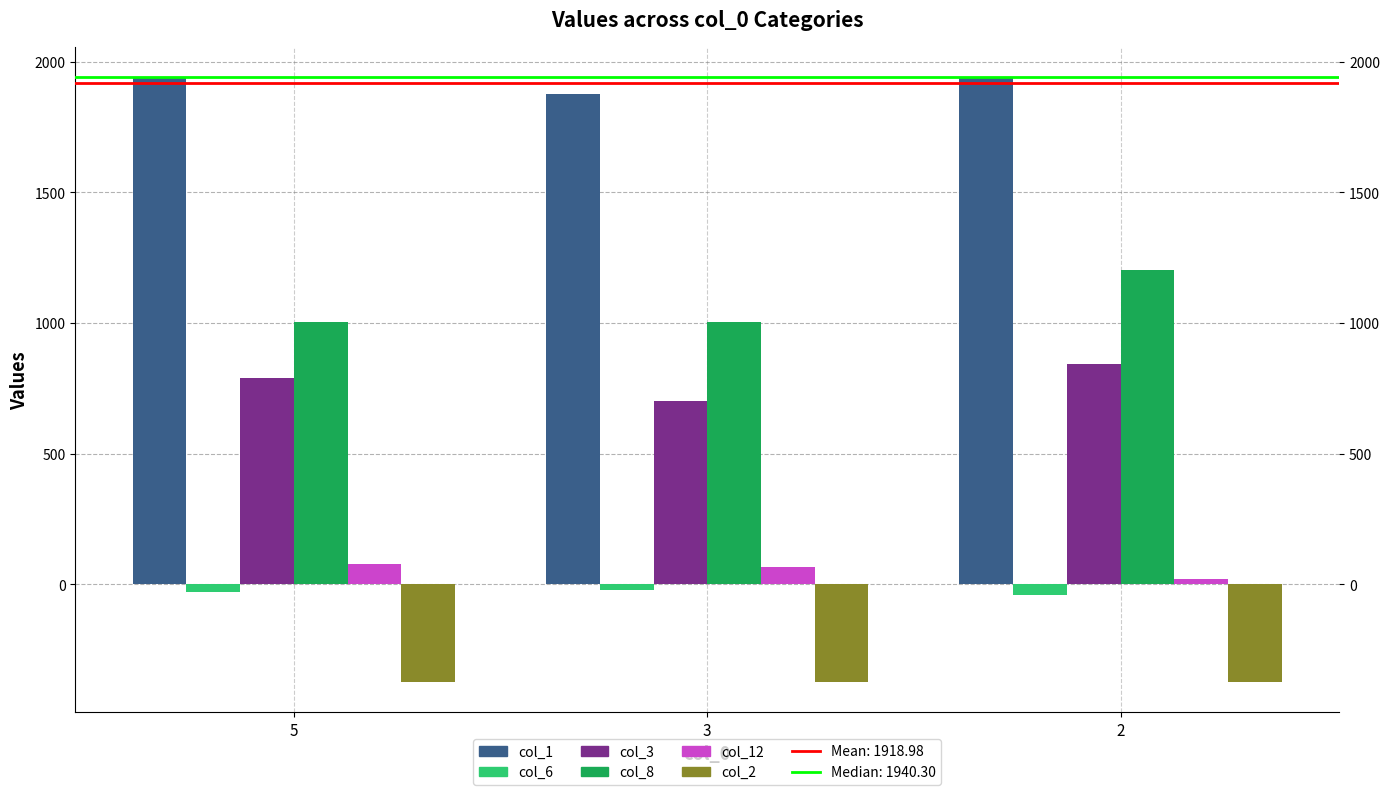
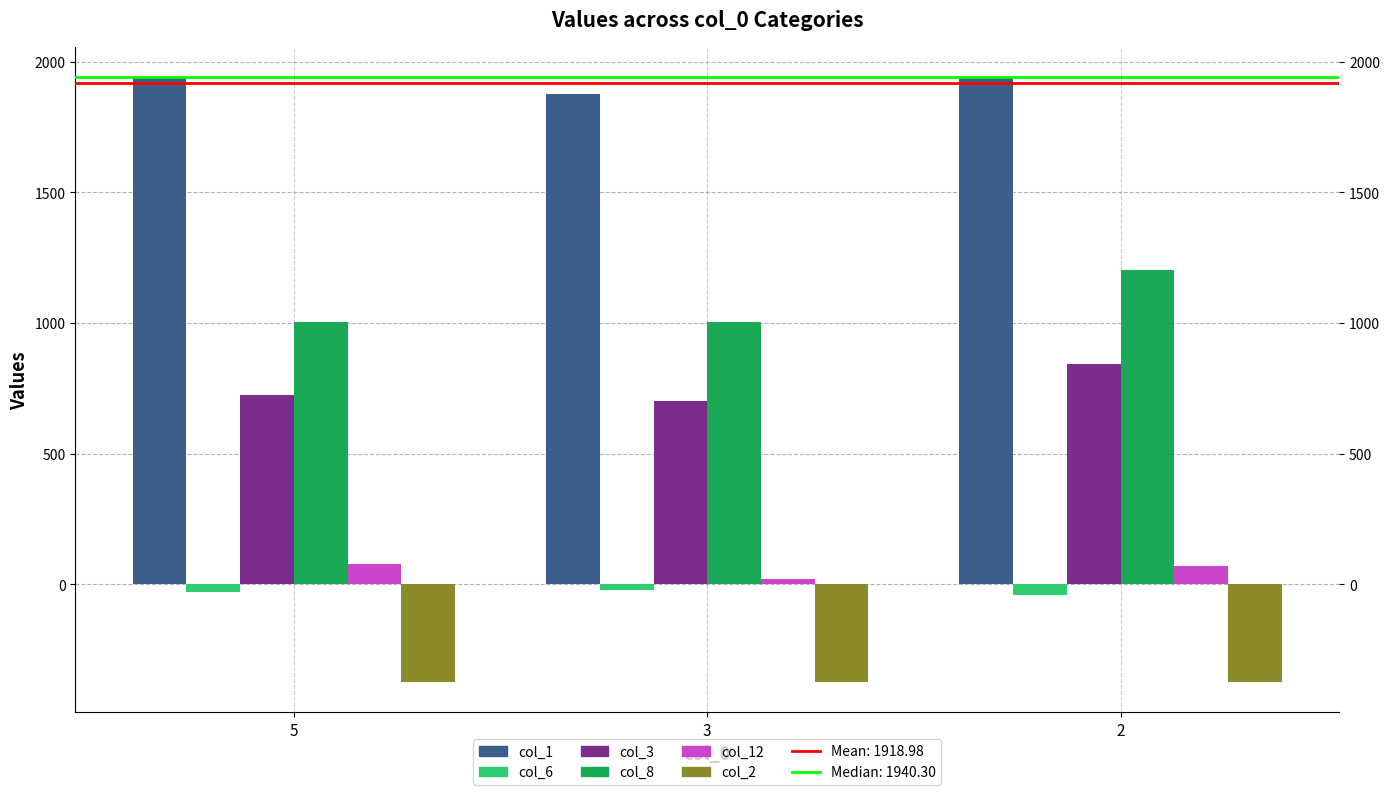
col_3, 5: 790 -> 720
col_12, 3: 70 -> 20
col_12, 2: 20 -> 70
